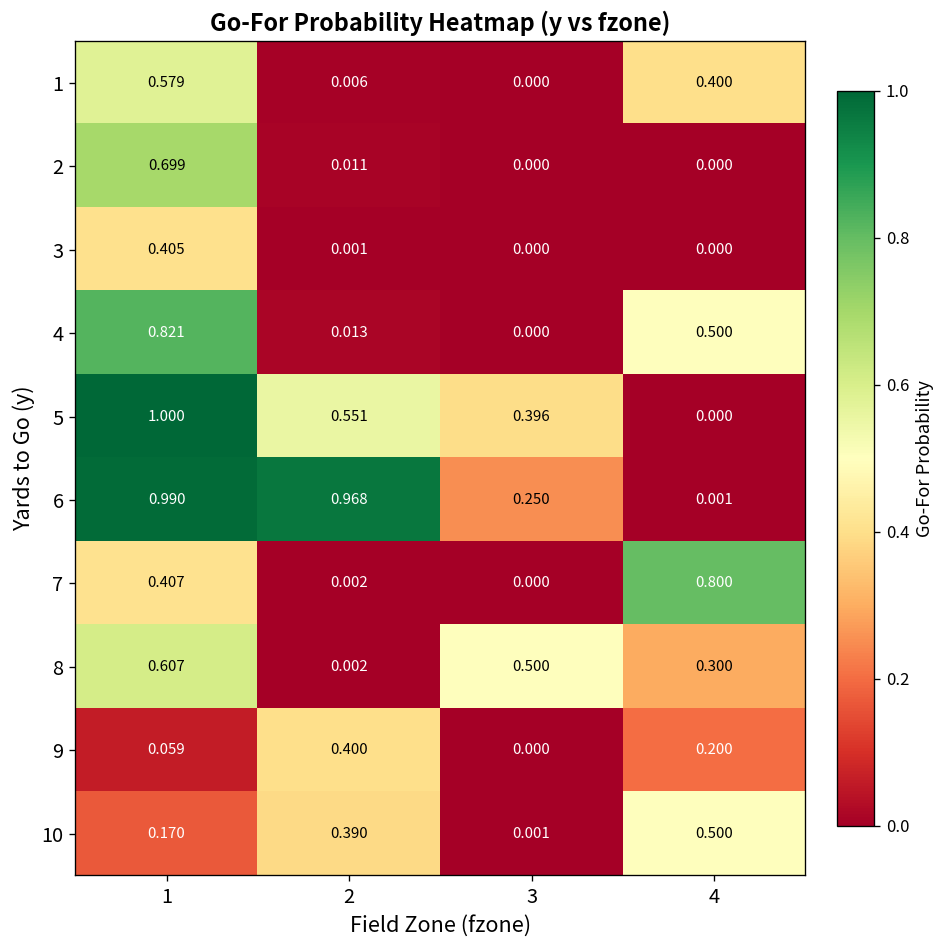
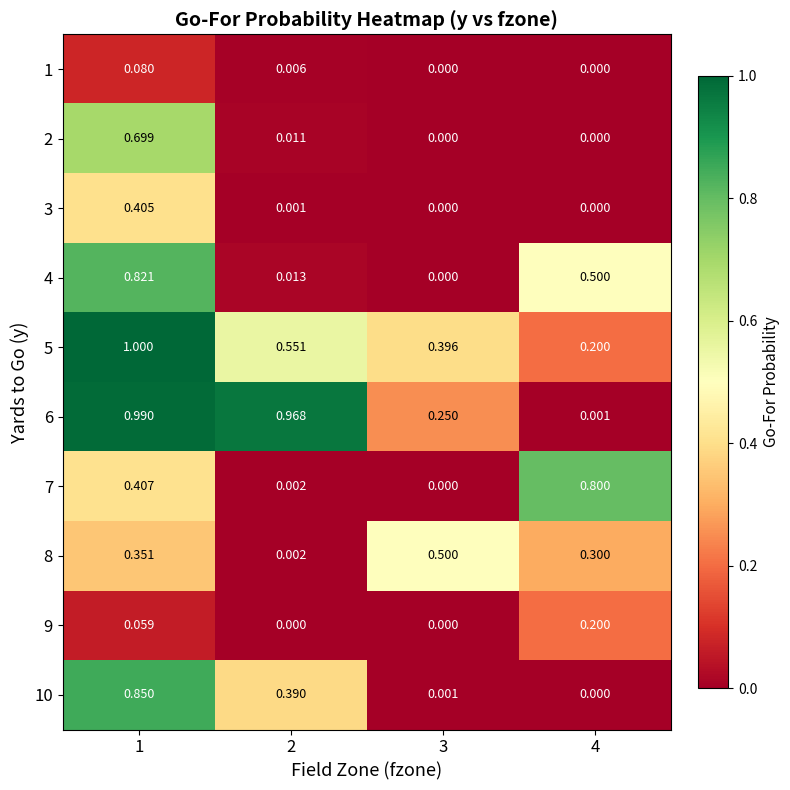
1, 1: 0.579 -> 0.080
1, 4: 0.400 -> 0.000
5, 4: 0.000 -> 0.200
8, 1: 0.607 -> 0.351
9, 2: 0.400 -> 0.000
10, 1: 0.170 -> 0.850
10, 4: 0.500 -> 0.000
